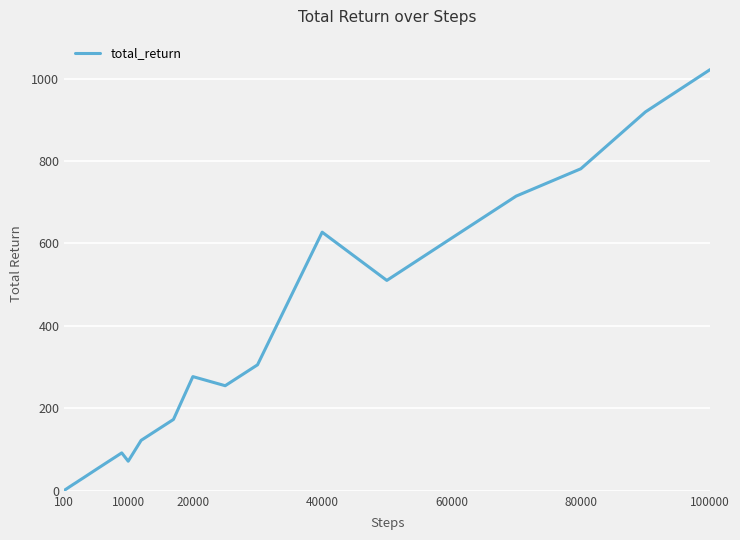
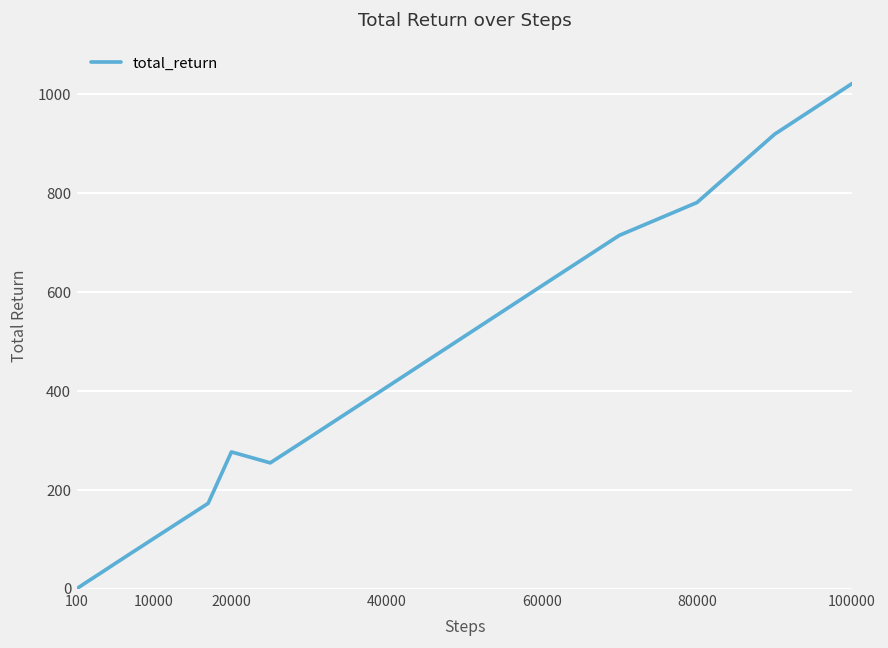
10000: 70 -> 100
40000: 630 -> 410
